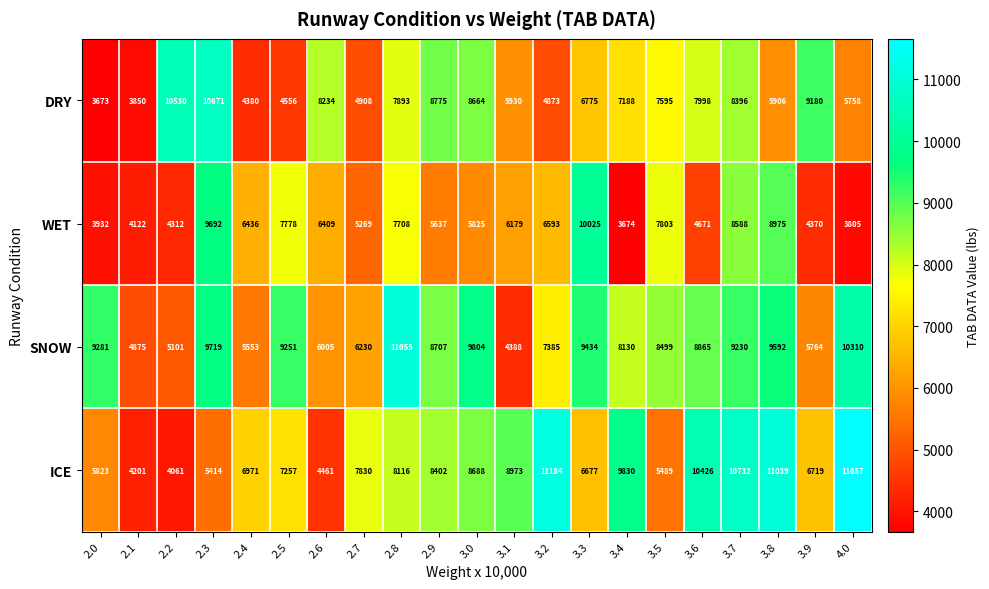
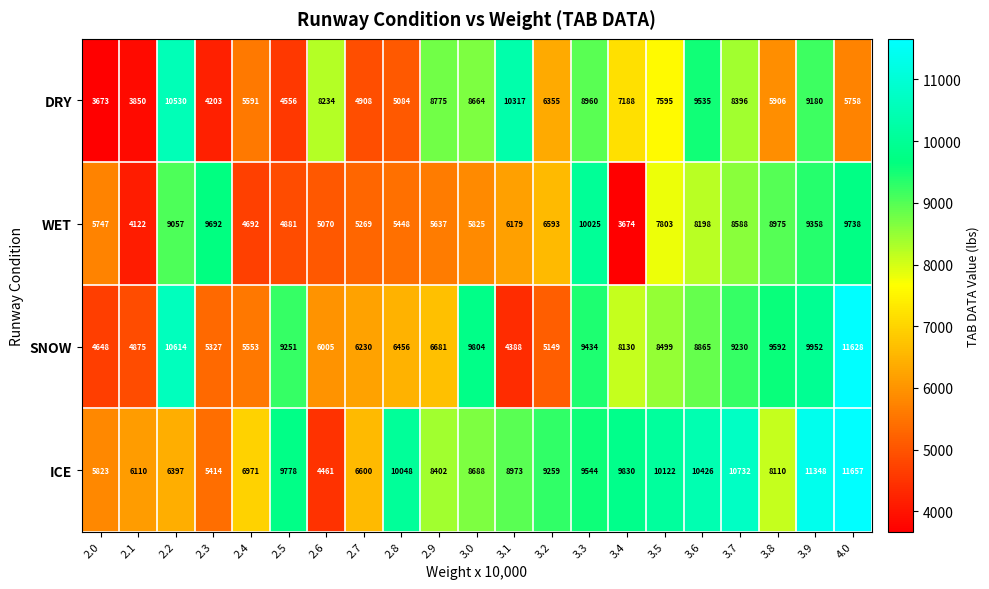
DRY, 2.3: 10671 -> 4203
DRY, 2.4: 4380 -> 5591
DRY, 2.8: 7893 -> 5084
DRY, 3.1: 5930 -> 10317
DRY, 3.2: 4873 -> 6355
DRY, 3.3: 6775 -> 8960
DRY, 3.6: 7998 -> 9535
WET, 2.0: 3932 -> 5747
WET, 2.2: 4312 -> 9057
WET, 2.4: 6436 -> 4692
WET, 2.5: 7778 -> 4881
WET, 2.6: 6409 -> 5070
WET, 2.8: 7708 -> 5448
WET, 3.6: 4671 -> 8198
WET, 3.9: 4370 -> 9358
WET, 4.0: 3805 -> 9738
SNOW, 2.0: 9281 -> 4648
SNOW, 2.2: 5101 -> 10614
SNOW, 2.3: 9719 -> 5327
SNOW, 2.8: 11055 -> 6456
SNOW, 2.9: 8707 -> 6681
SNOW, 3.2: 7385 -> 5149
SNOW, 3.9: 5764 -> 9952
SNOW, 4.0: 10310 -> 11628
ICE, 2.1: 4201 -> 6110
ICE, 2.2: 4061 -> 6397
ICE, 2.5: 7257 -> 9778
ICE, 2.7: 7830 -> 6600
ICE, 2.8: 8116 -> 10048
ICE, 3.2: 11184 -> 9259
ICE, 3.3: 6677 -> 9544
ICE, 3.5: 5489 -> 10122
ICE, 3.8: 11039 -> 8110
ICE, 3.9: 6719 -> 11348
